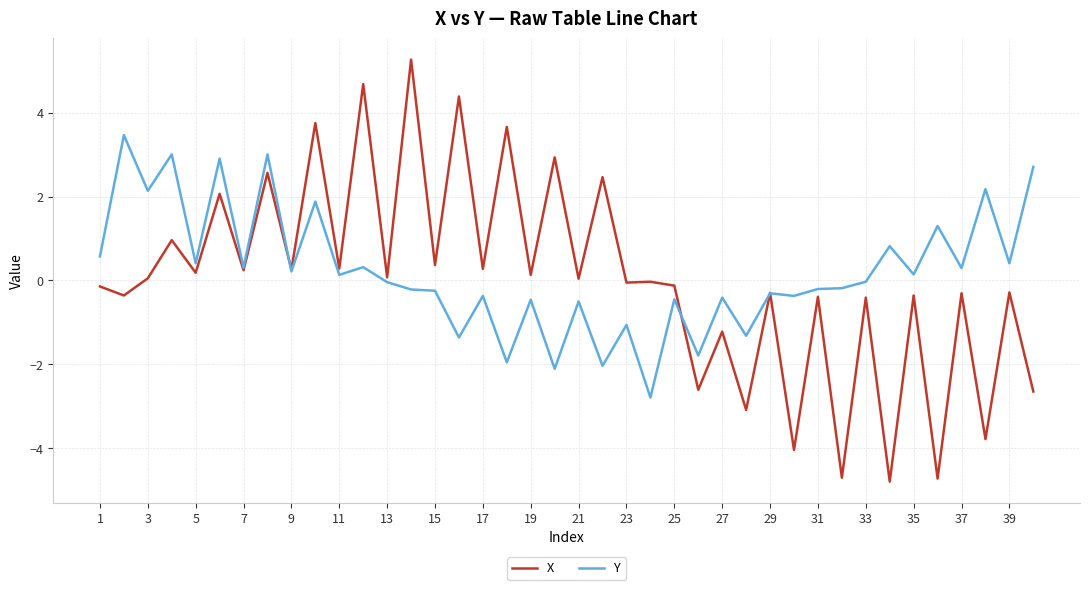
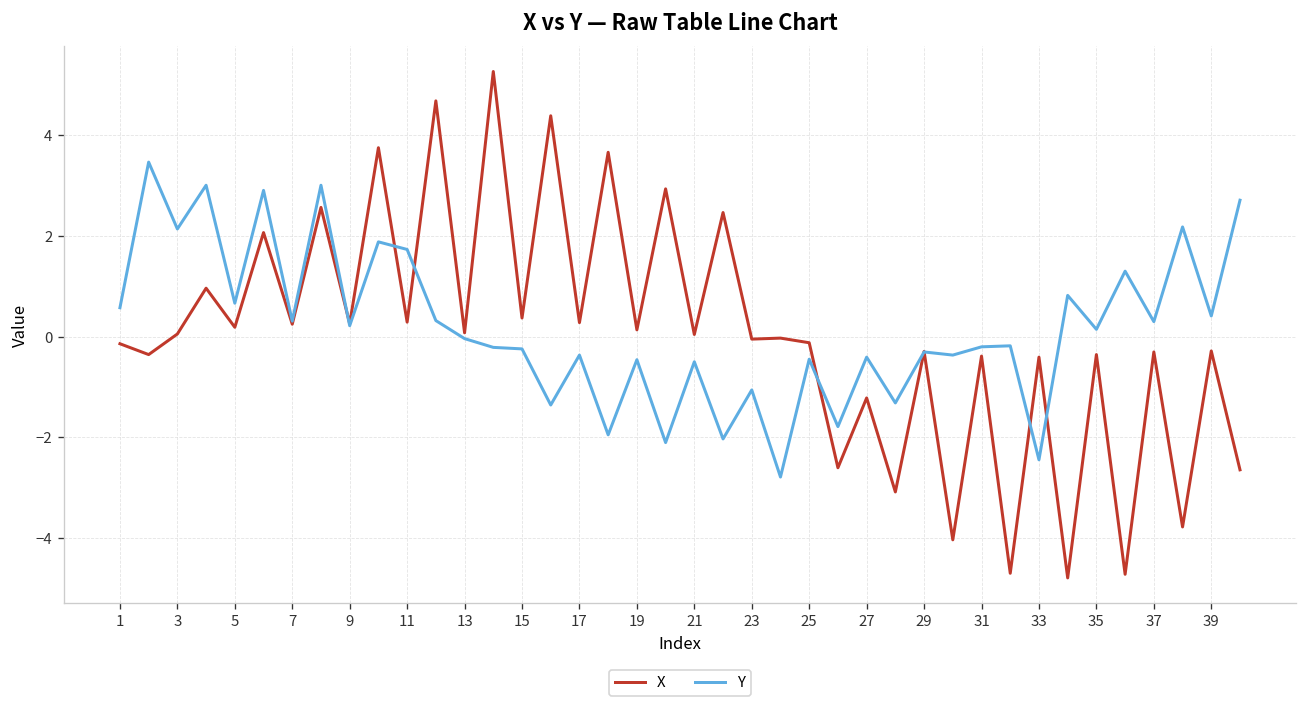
Y, 5: 0.4 -> 0.7
Y, 11: 0.1 -> 1.7
Y, 33: 0.0 -> -2.4
